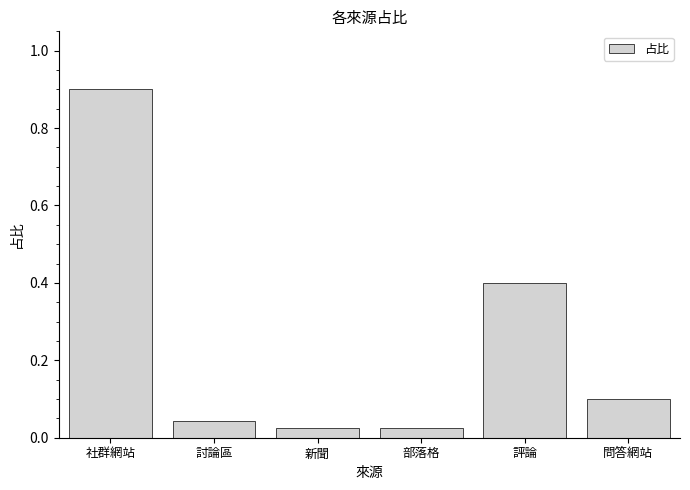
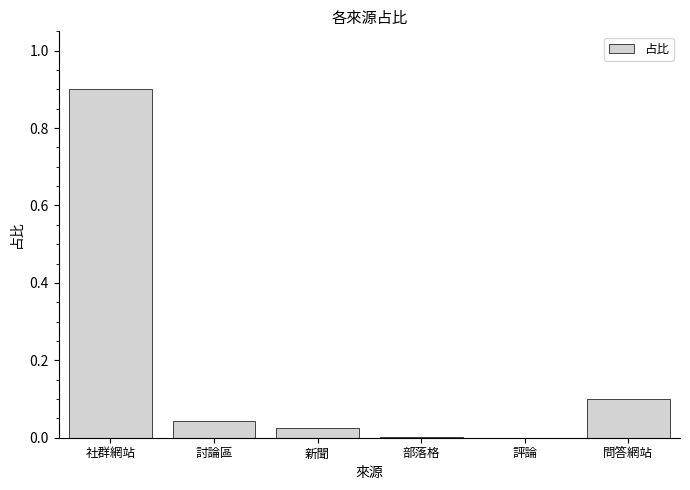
部落格: 0.03 -> 0.00
評論: 0.4 -> 0.0
